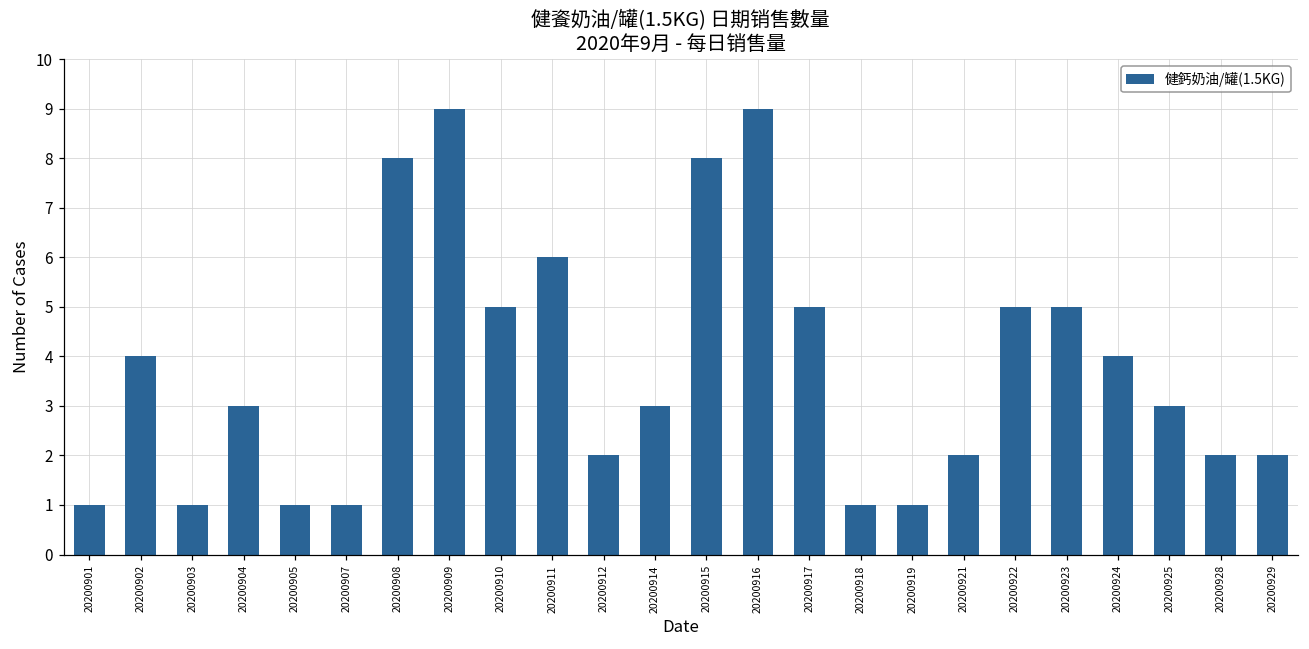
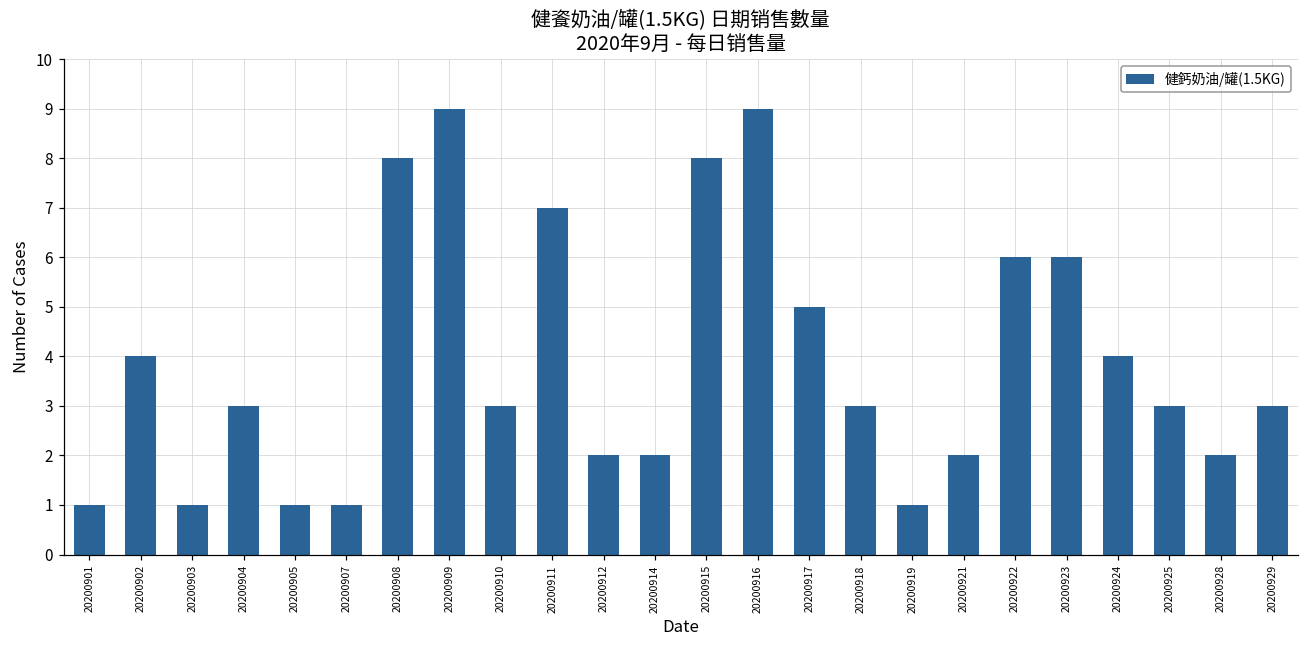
20200910: 5 -> 3
20200911: 6 -> 7
20200914: 3 -> 2
20200918: 1 -> 3
20200922: 5 -> 6
20200923: 5 -> 6
20200929: 2 -> 3
